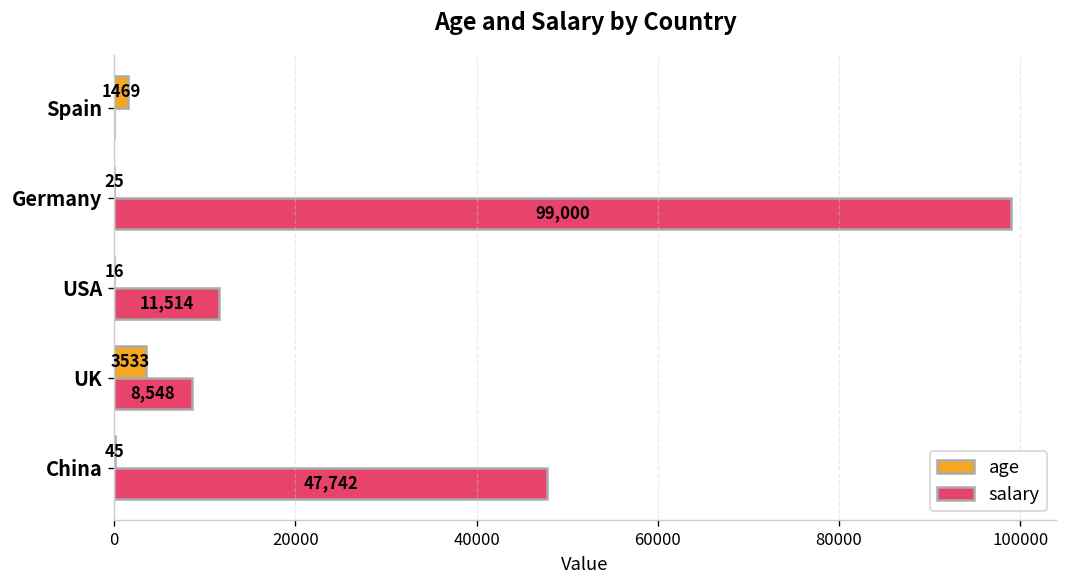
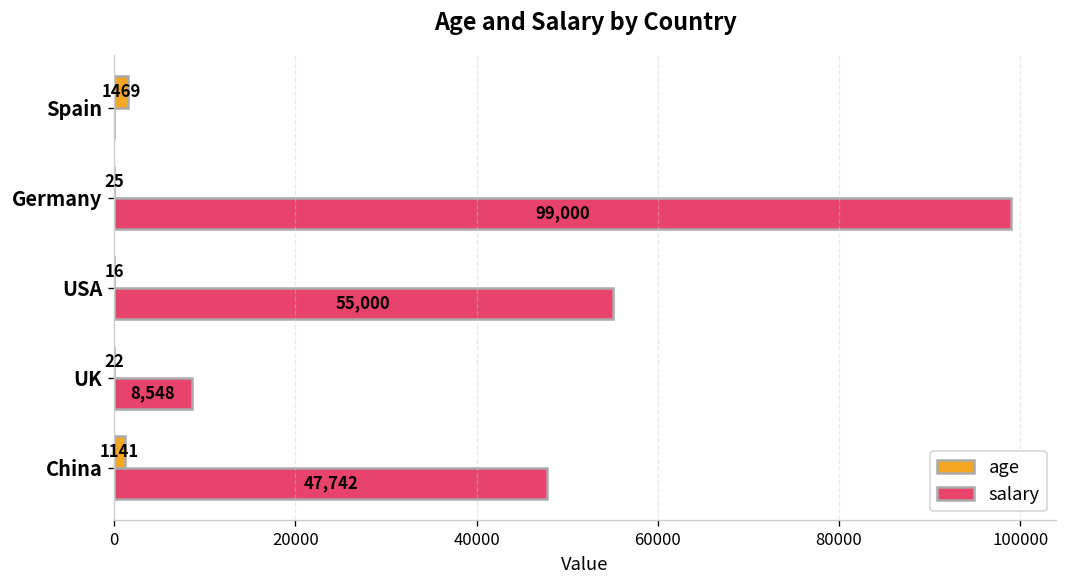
salary, USA: 11,514 -> 55,000
age, UK: 3533 -> 22
age, China: 45 -> 1141
